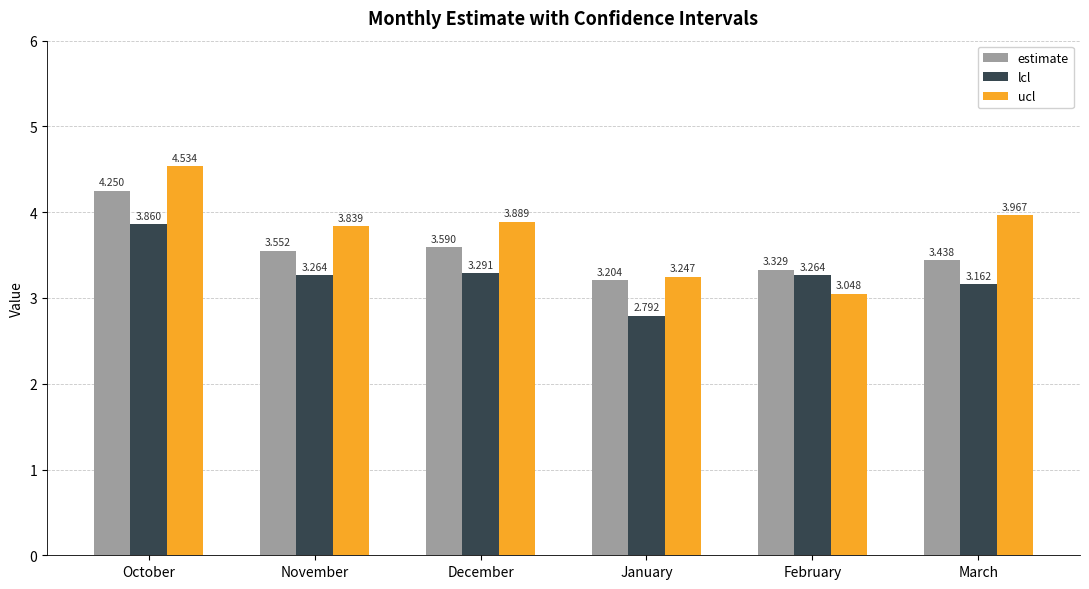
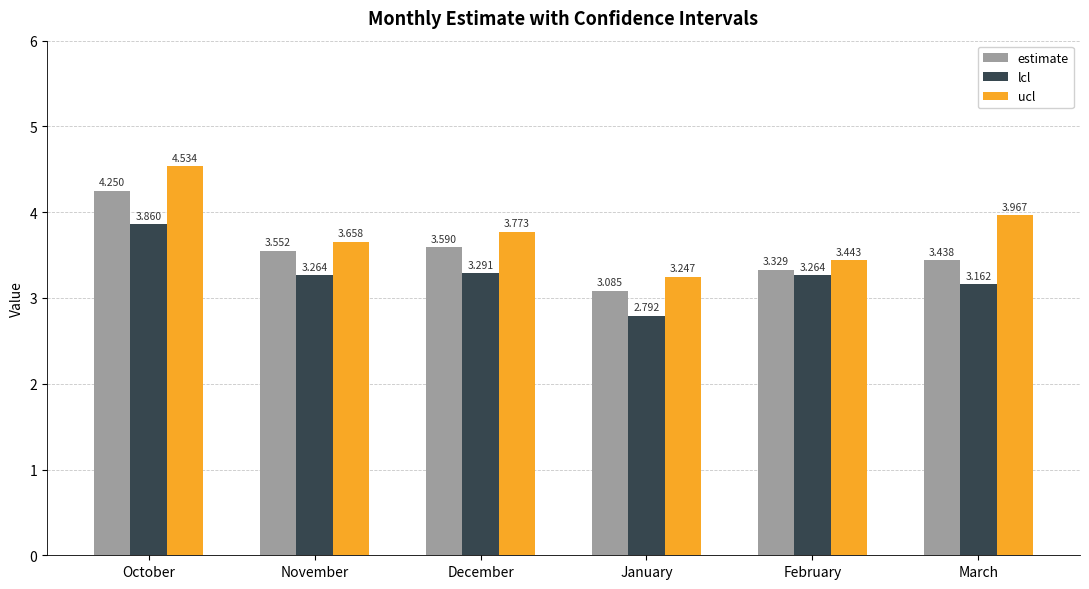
ucl, November: 3.839 -> 3.658
ucl, December: 3.889 -> 3.773
estimate, January: 3.204 -> 3.085
ucl, February: 3.048 -> 3.443
